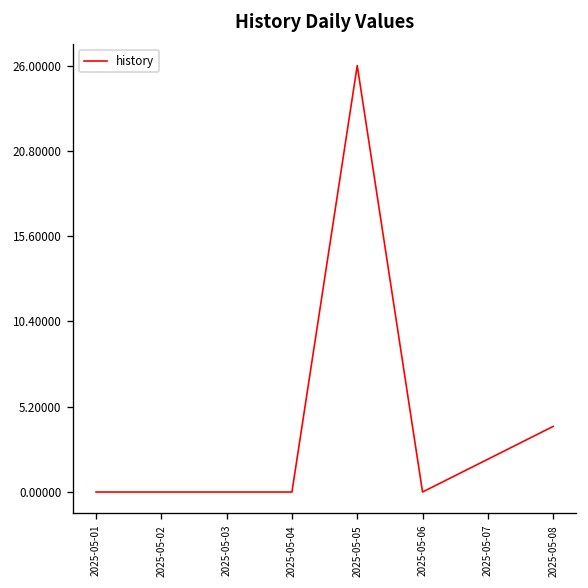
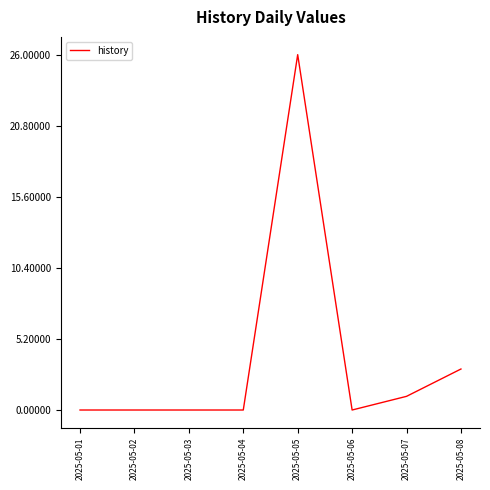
2025-05-07: 2 -> 1
2025-05-08: 4 -> 3
